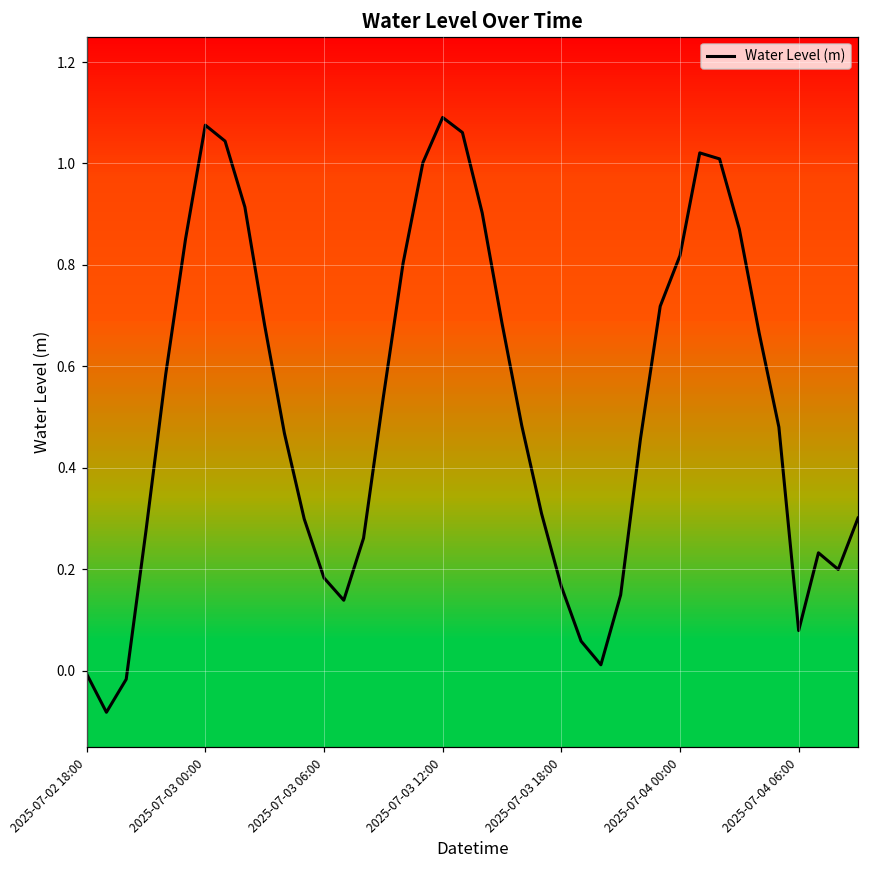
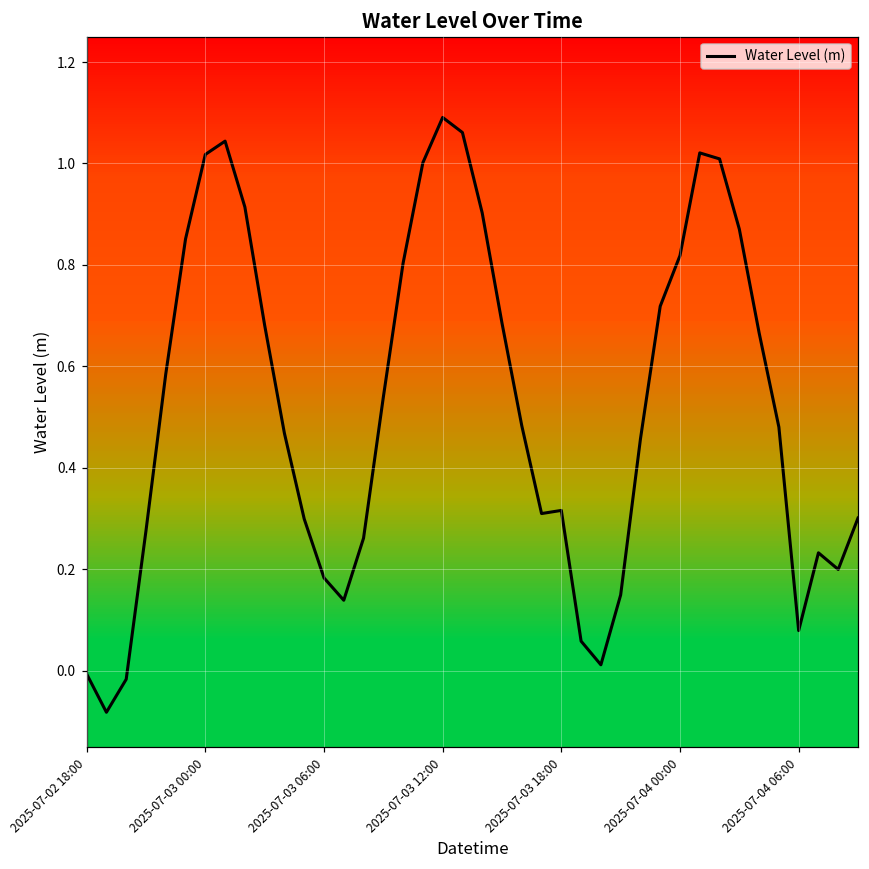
Water Level (m), 2025-07-03 00:00: 1.08 -> 1.02
Water Level (m), 2025-07-03 18:00: 0.17 -> 0.32
